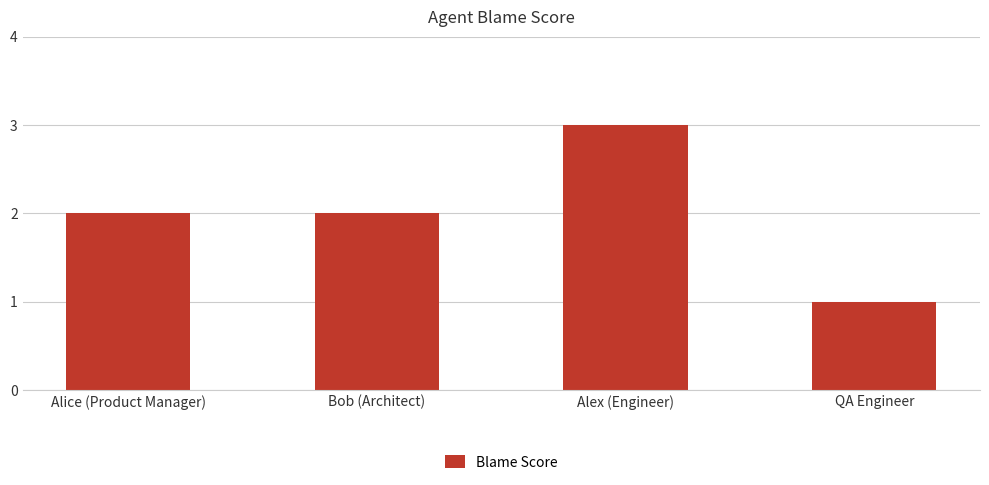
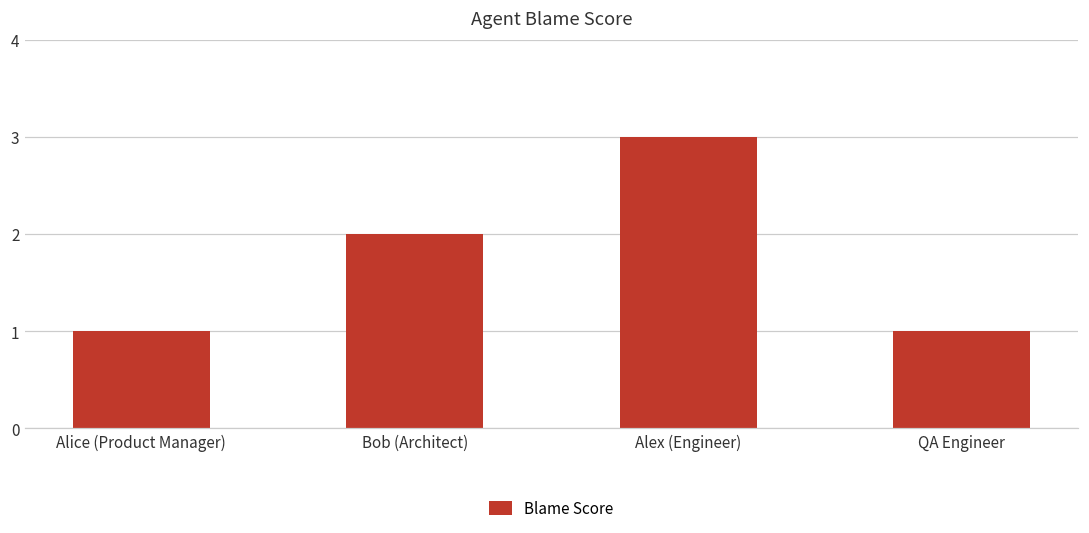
Alice (Product Manager): 2 -> 1
